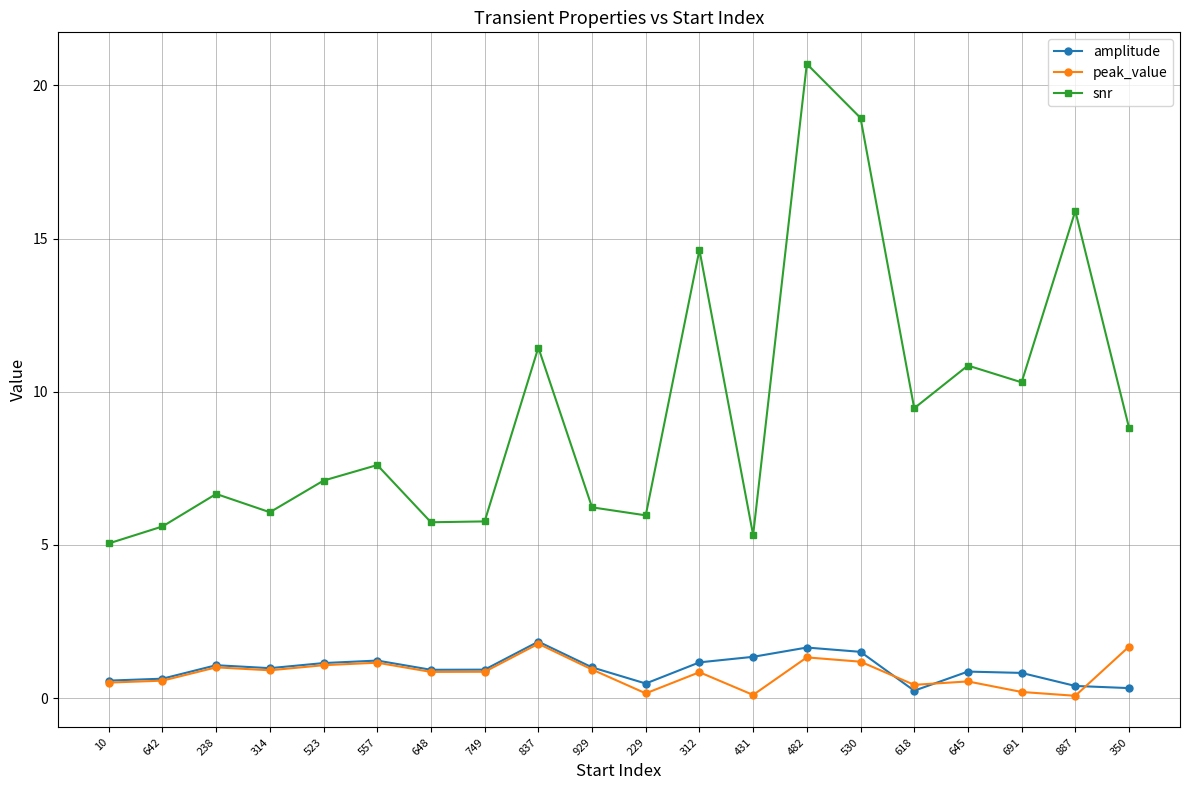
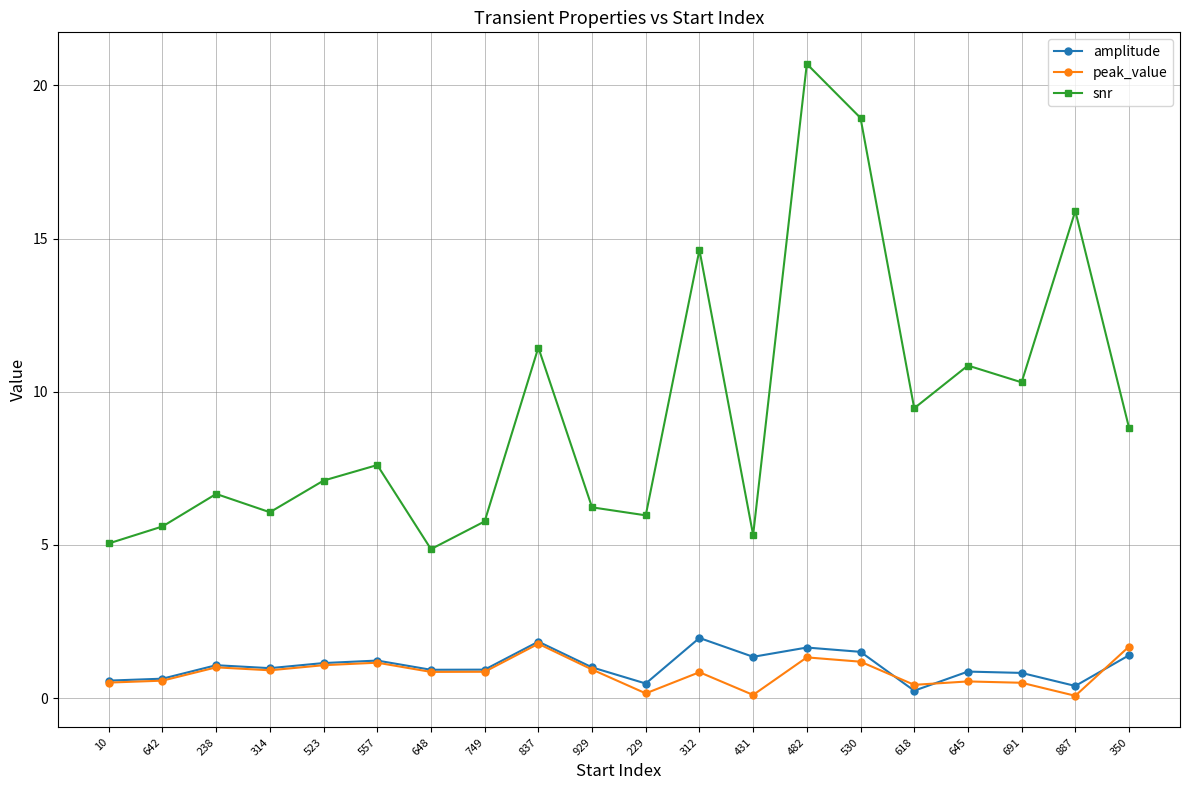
snr, 648: 5.7 -> 4.9
amplitude, 312: 1.2 -> 2.0
peak_value, 691: 0.2 -> 0.5
amplitude, 350: 0.3 -> 1.4
